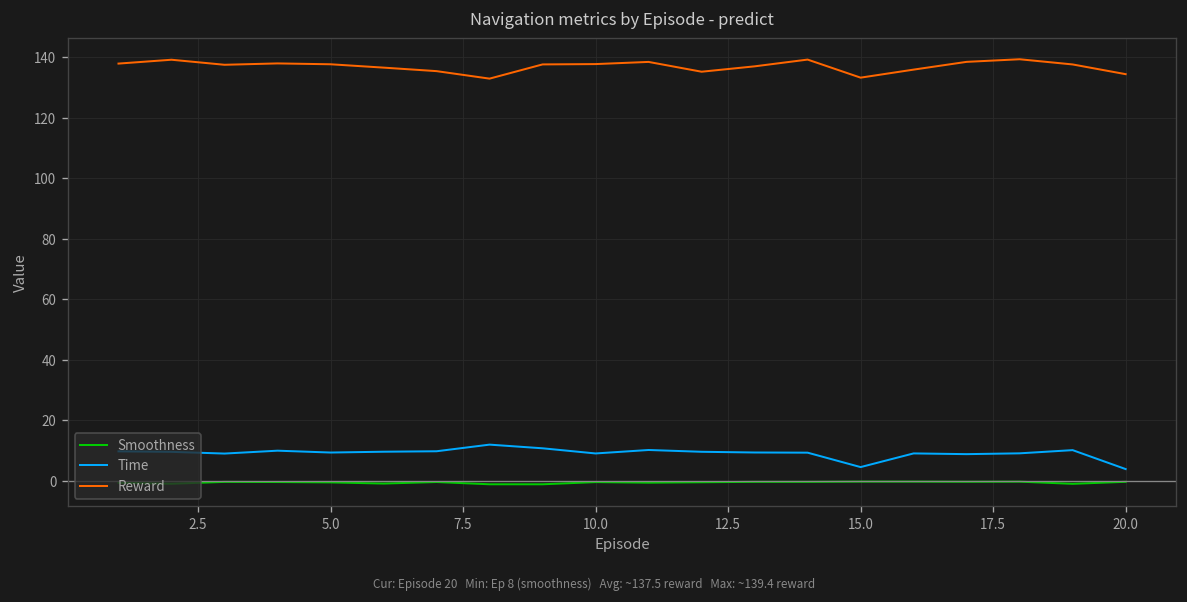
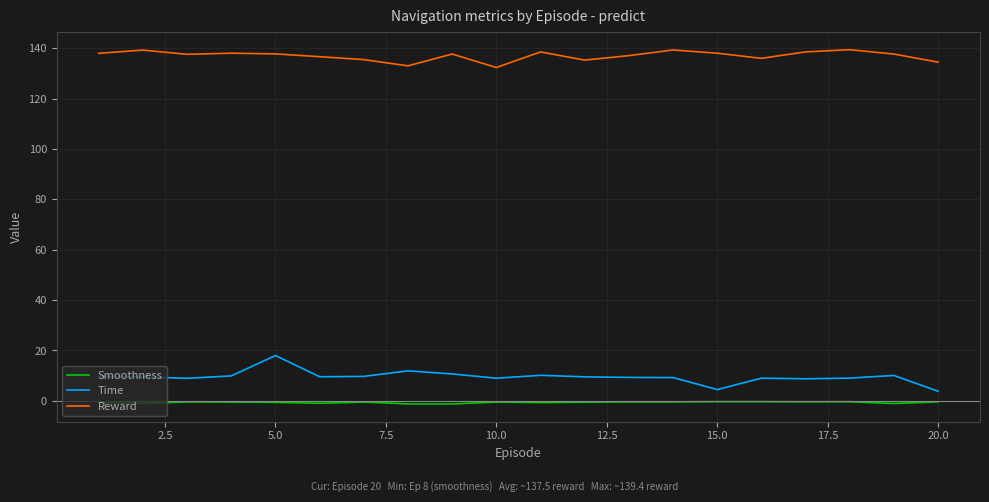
Time, 5.0: 9 -> 18
Reward, 10.0: 138 -> 132
Reward, 15.0: 133 -> 138
